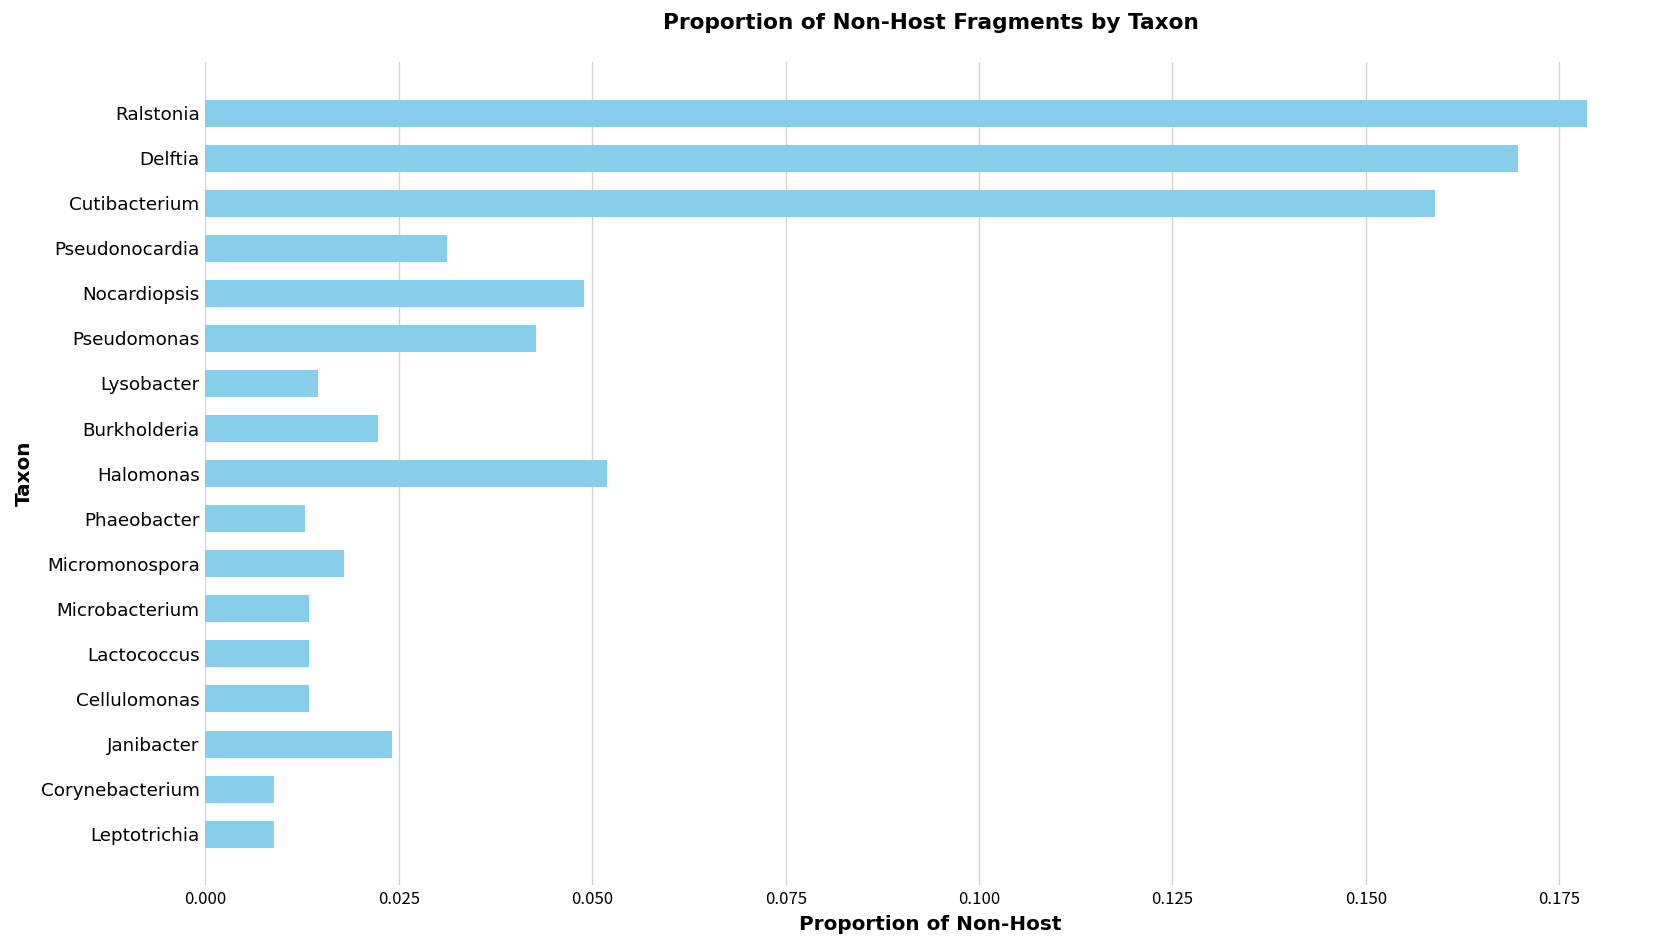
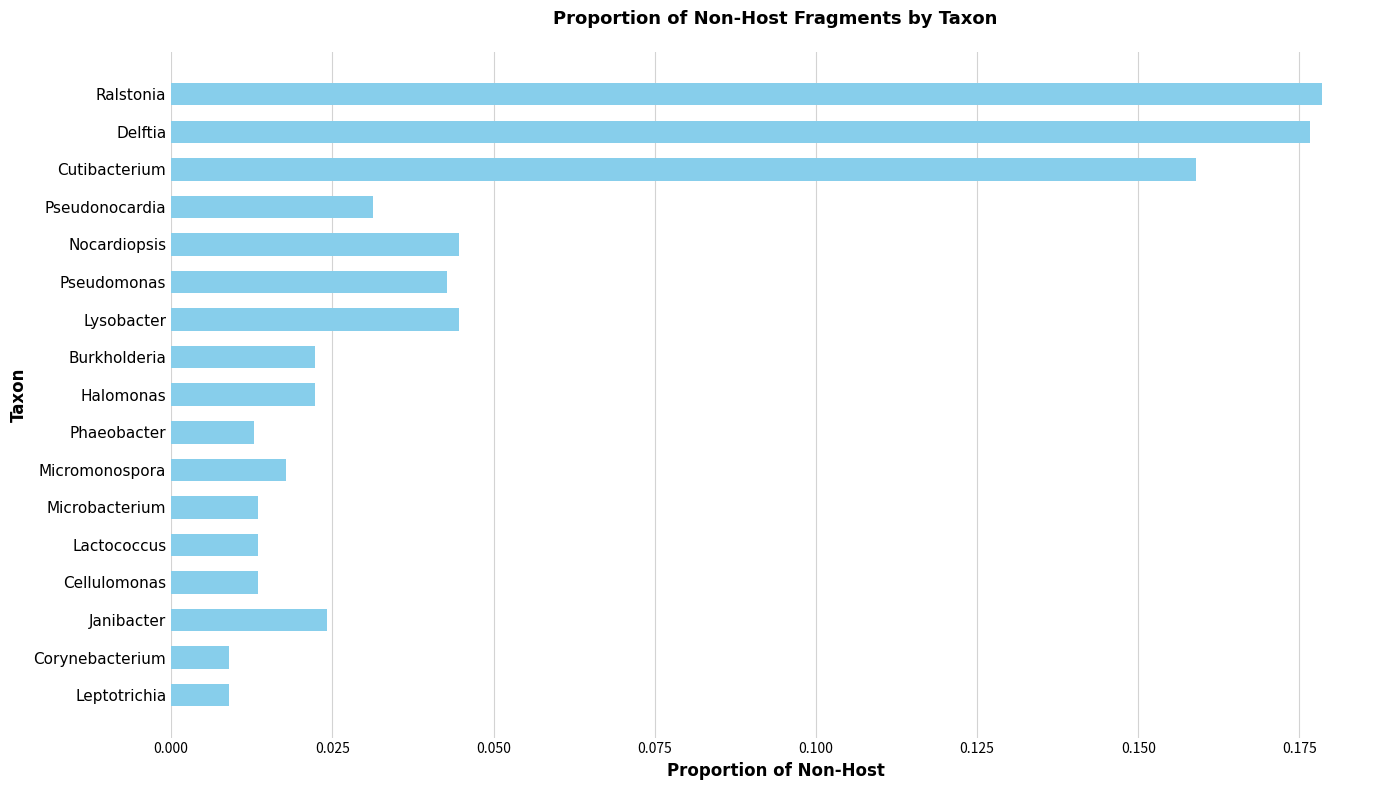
Delftia: 0.170 -> 0.177
Nocardiopsis: 0.049 -> 0.045
Lysobacter: 0.015 -> 0.045
Halomonas: 0.052 -> 0.022
